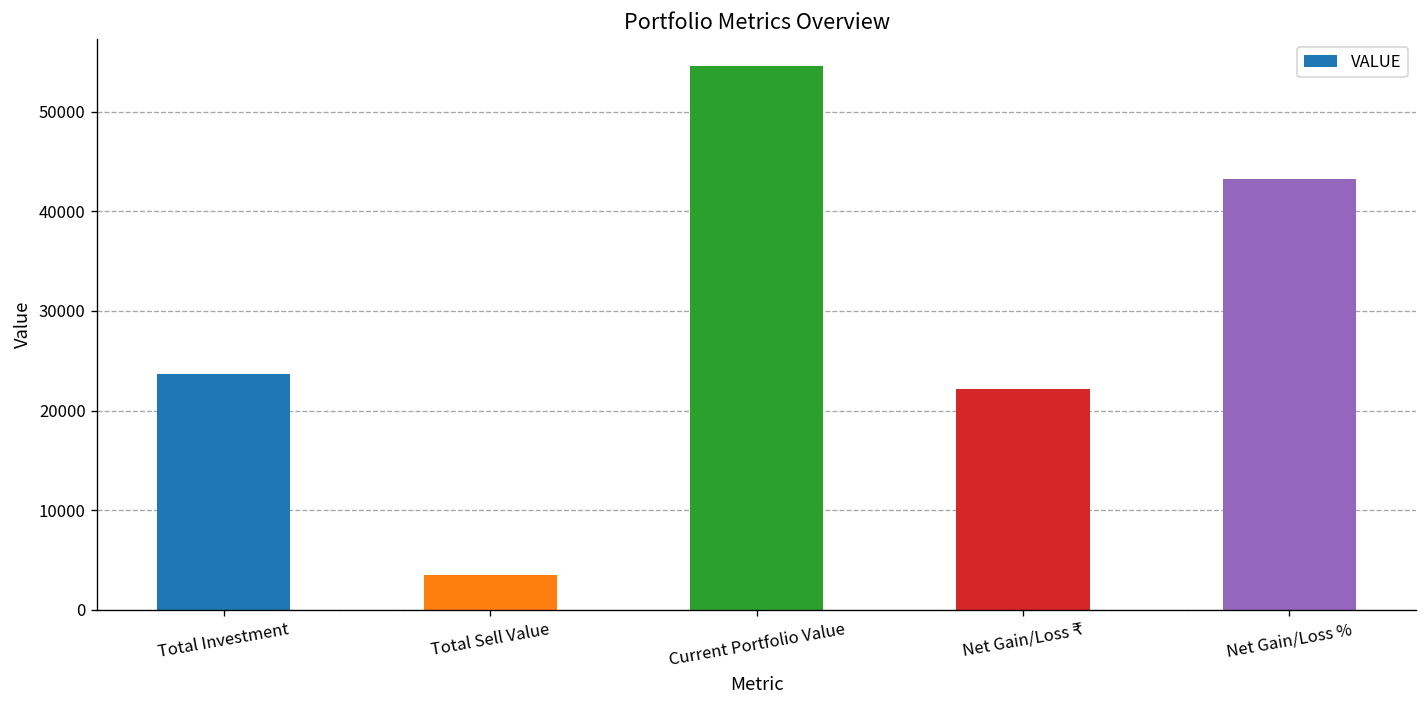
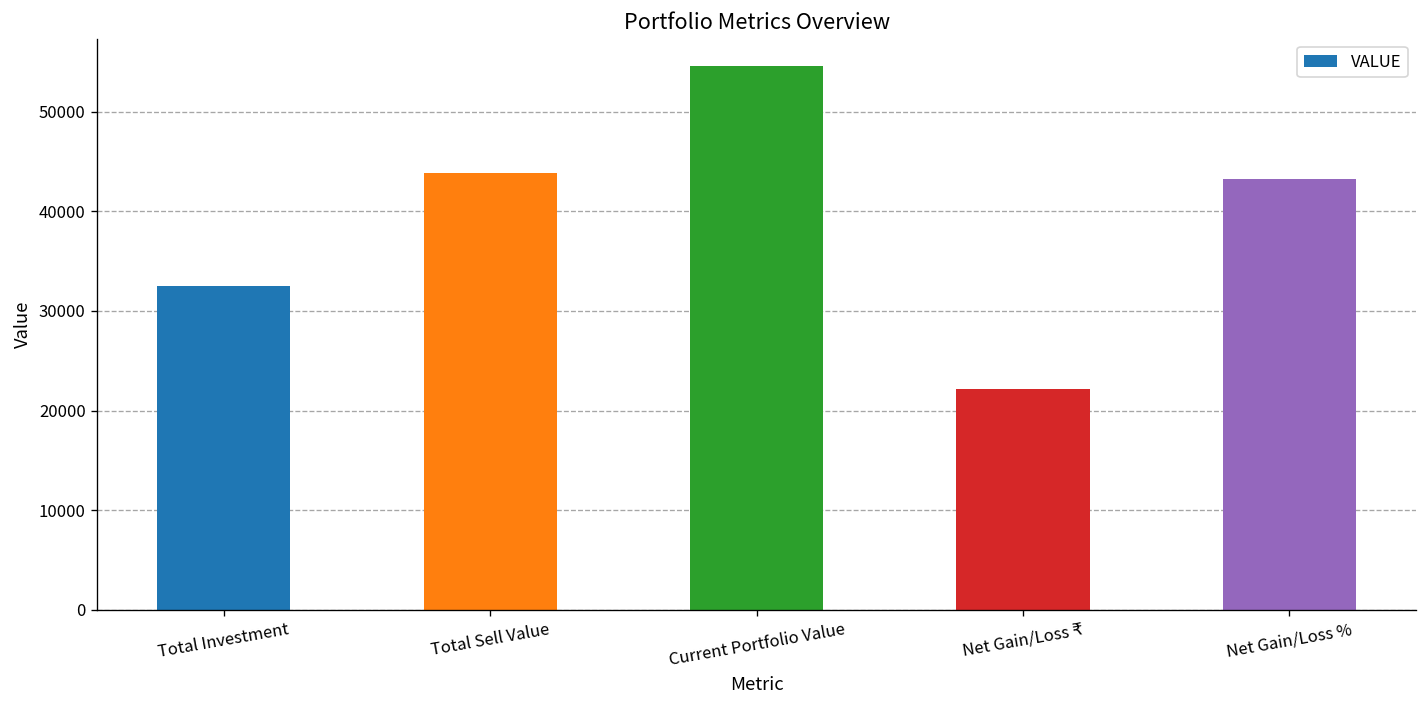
Total Investment: 24000 -> 32000
Total Sell Value: 4000 -> 44000
